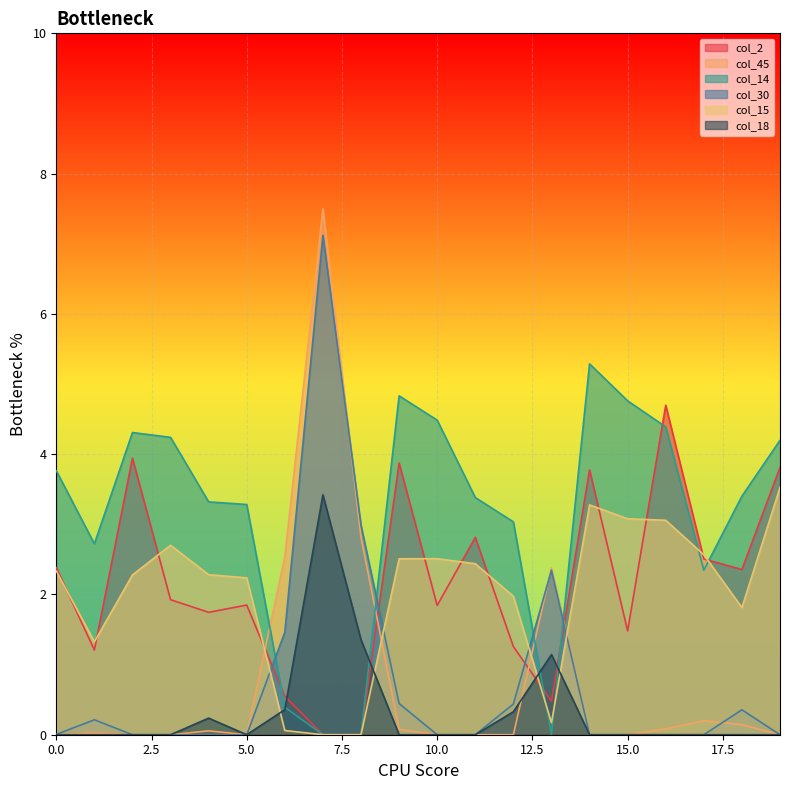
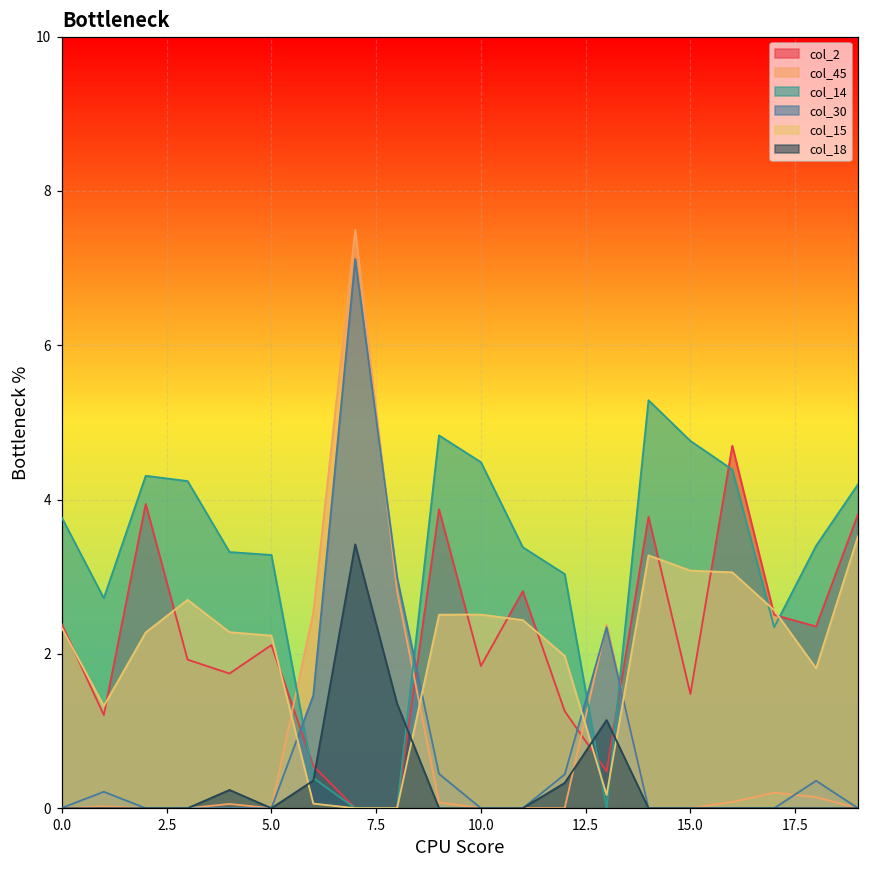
col_2, 5.0: 1.8 -> 2.1
